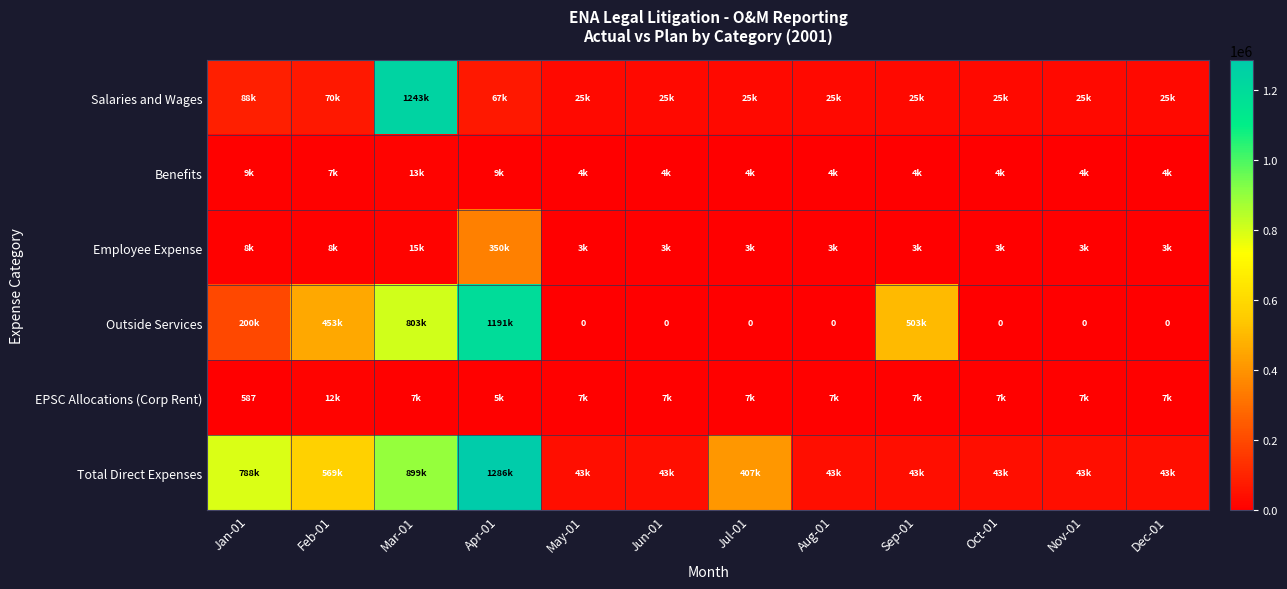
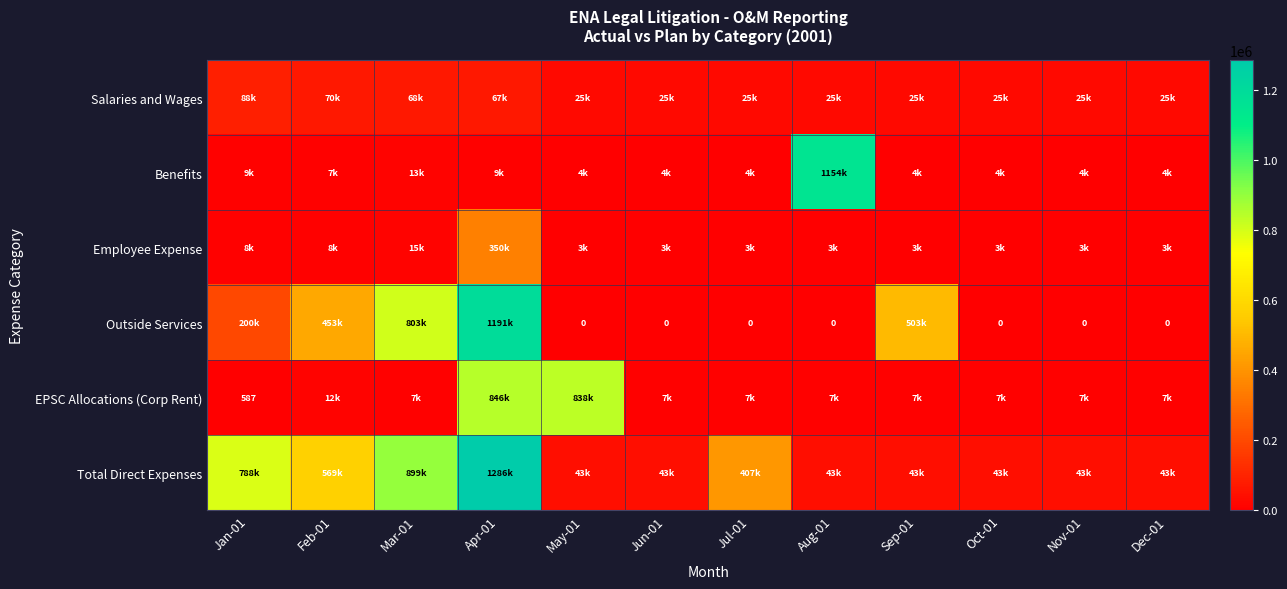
Salaries and Wages, Mar-01: 1243k -> 68k
Benefits, Aug-01: 4k -> 1154k
EPSC Allocations (Corp Rent), Apr-01: 5k -> 846k
EPSC Allocations (Corp Rent), May-01: 7k -> 838k
